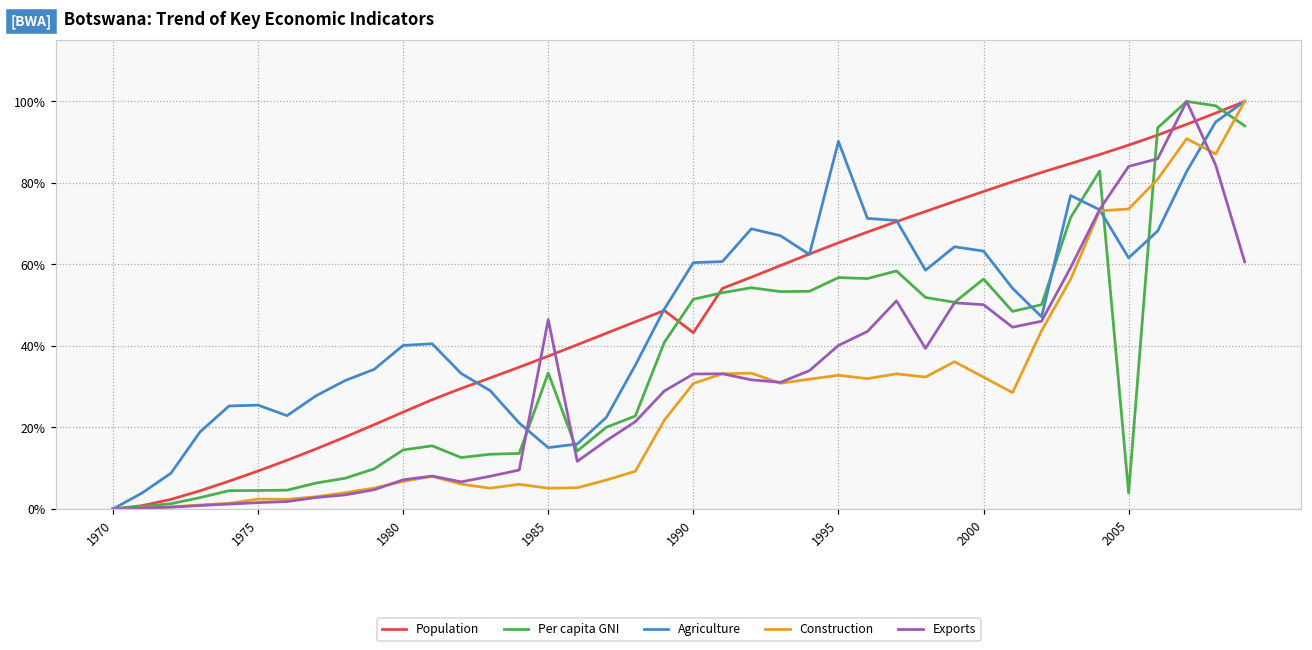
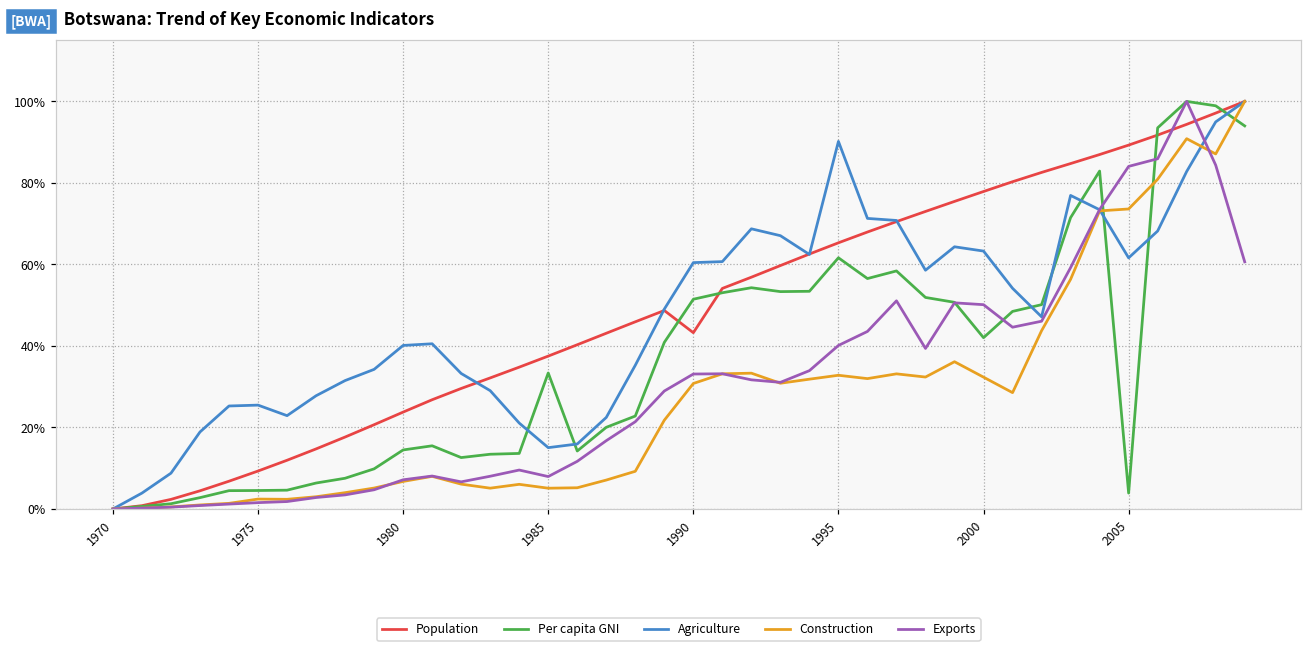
Exports, 1985: 46% -> 8%
Per capita GNI, 1995: 57% -> 62%
Per capita GNI, 2000: 56% -> 42%
